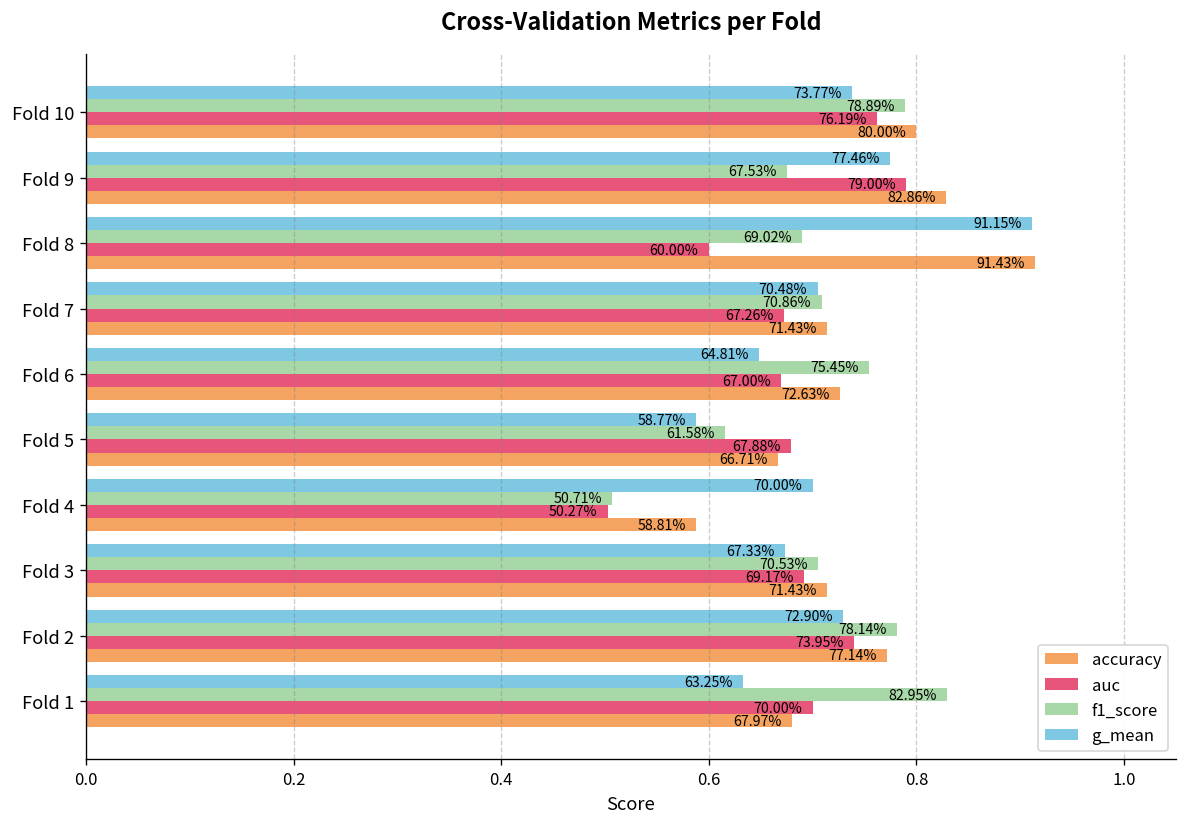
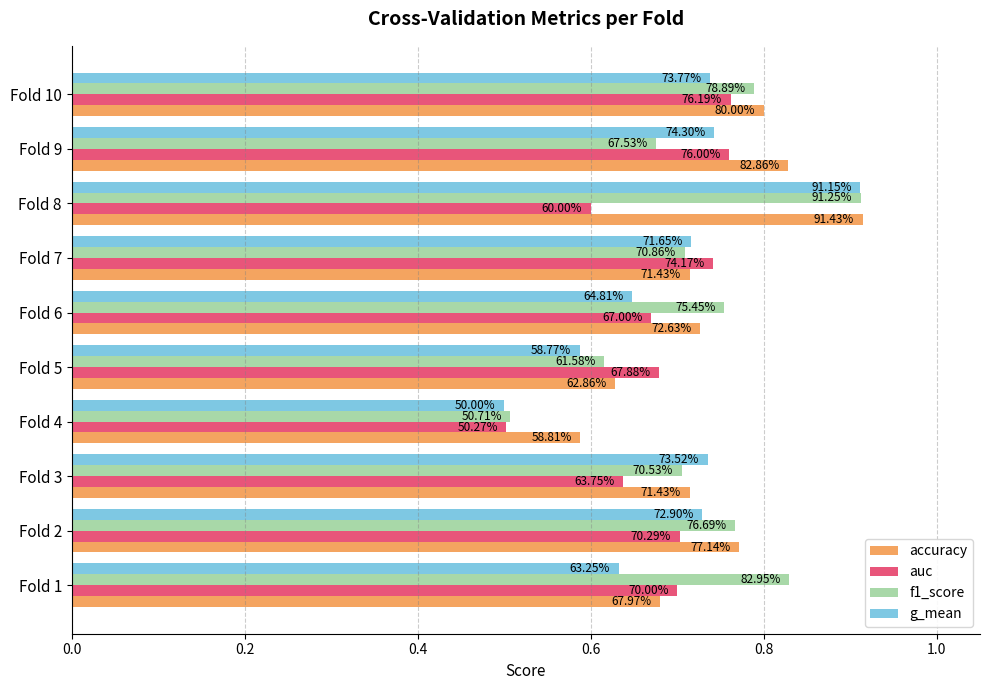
g_mean, Fold 9: 77.46% -> 74.30%
auc, Fold 9: 79.00% -> 76.00%
f1_score, Fold 8: 69.02% -> 91.25%
g_mean, Fold 7: 70.48% -> 71.65%
auc, Fold 7: 67.26% -> 74.17%
accuracy, Fold 5: 66.71% -> 62.86%
g_mean, Fold 4: 70.00% -> 50.00%
g_mean, Fold 3: 67.33% -> 73.52%
auc, Fold 3: 69.17% -> 63.75%
f1_score, Fold 2: 78.14% -> 76.69%
auc, Fold 2: 73.95% -> 70.29%
